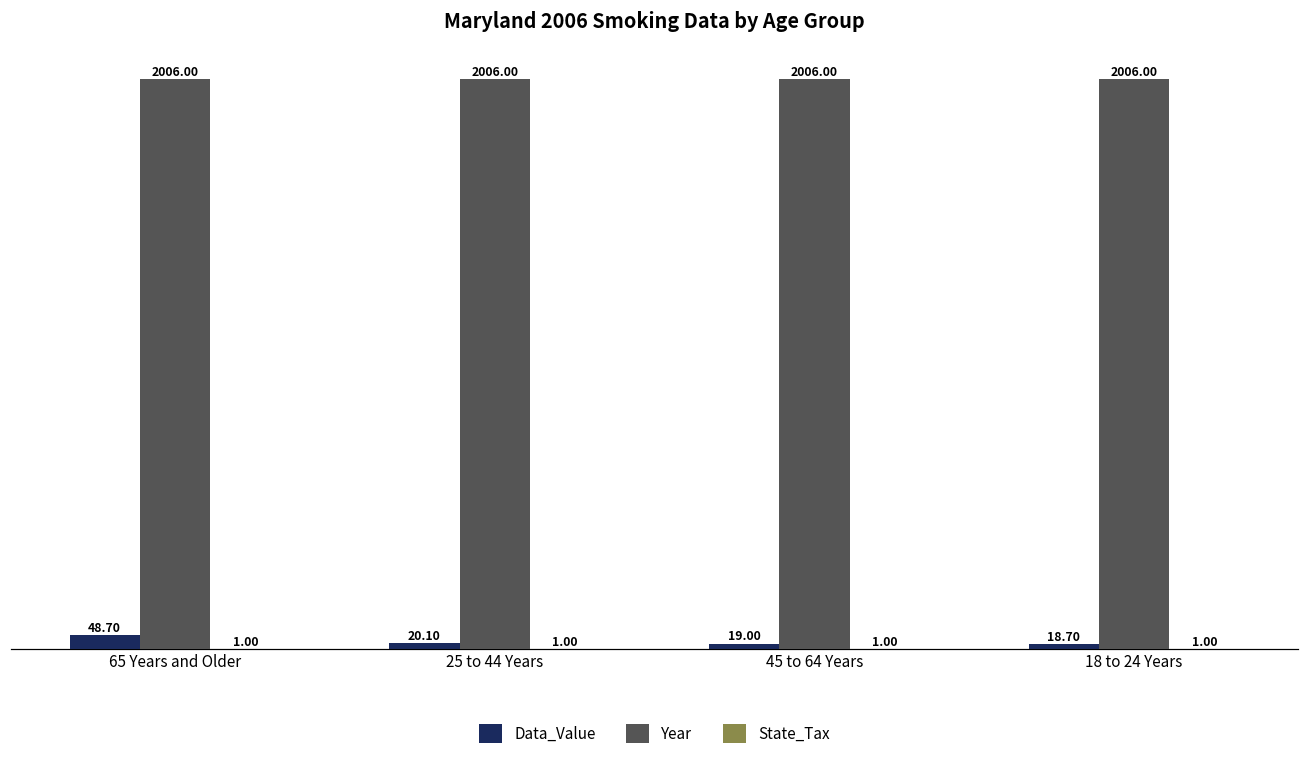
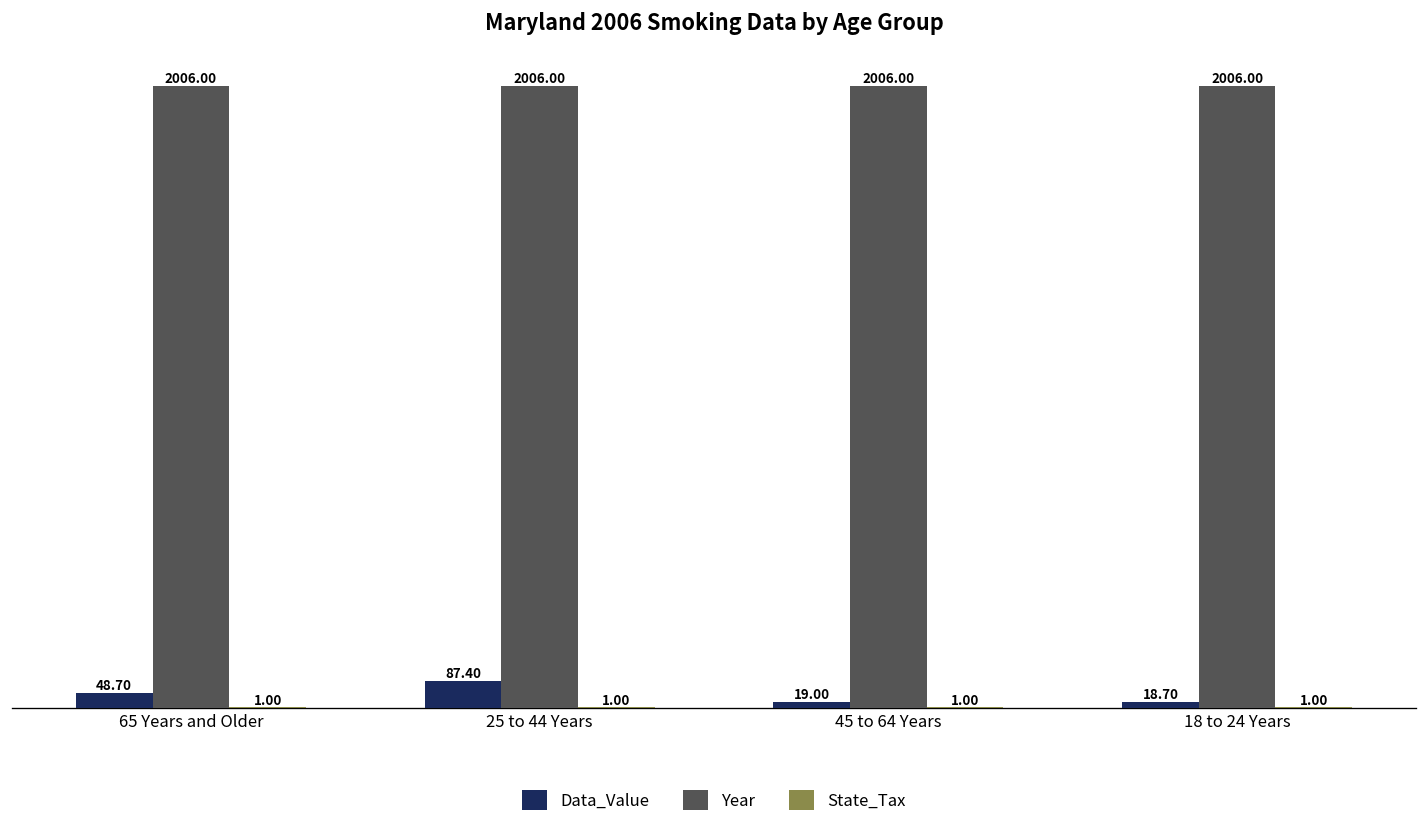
Data_Value, 25 to 44 Years: 20.10 -> 87.40
